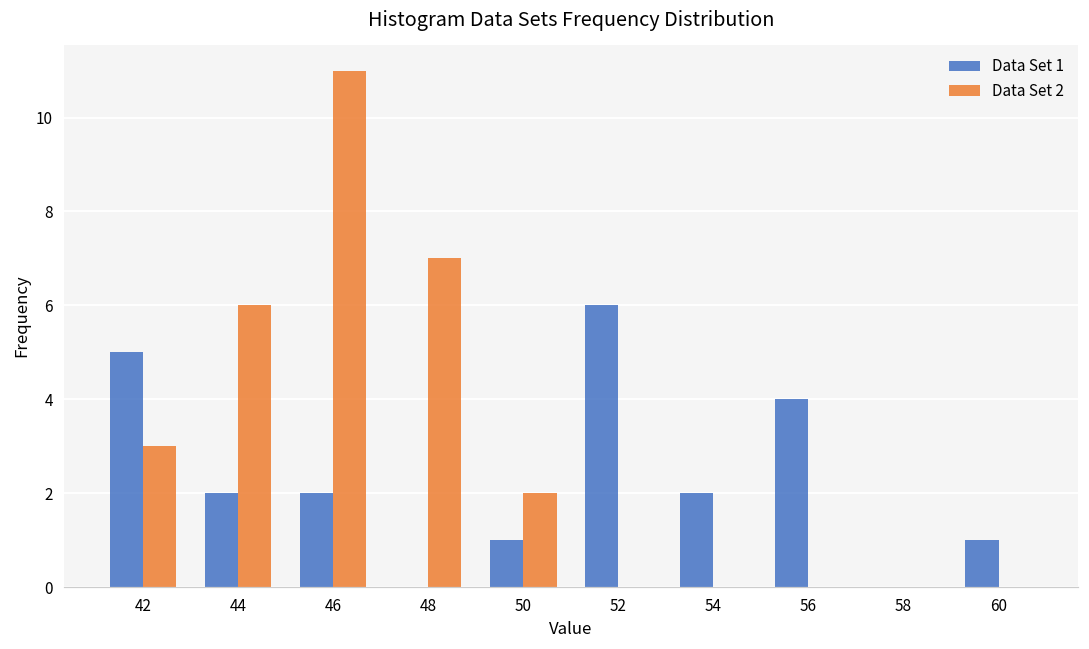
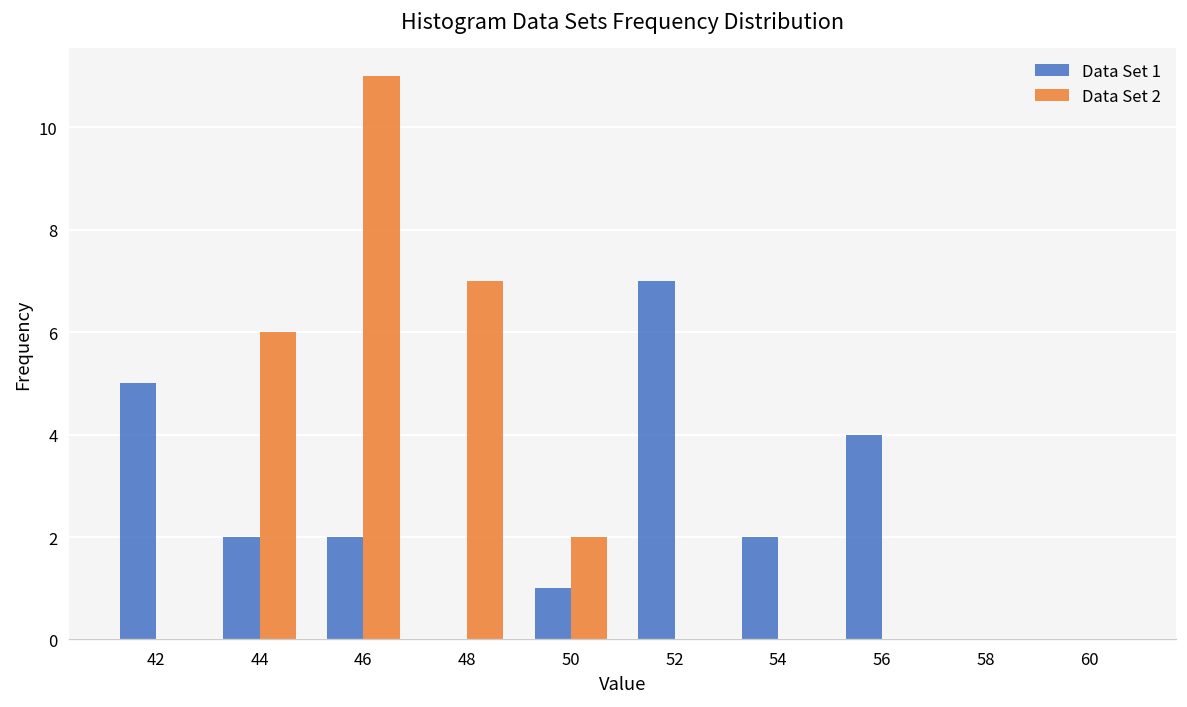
Data Set 2, 42: 3 -> 0
Data Set 1, 52: 6 -> 7
Data Set 1, 60: 1 -> 0
